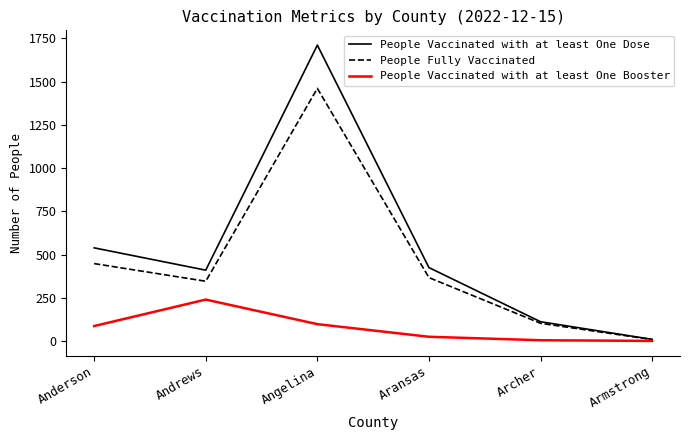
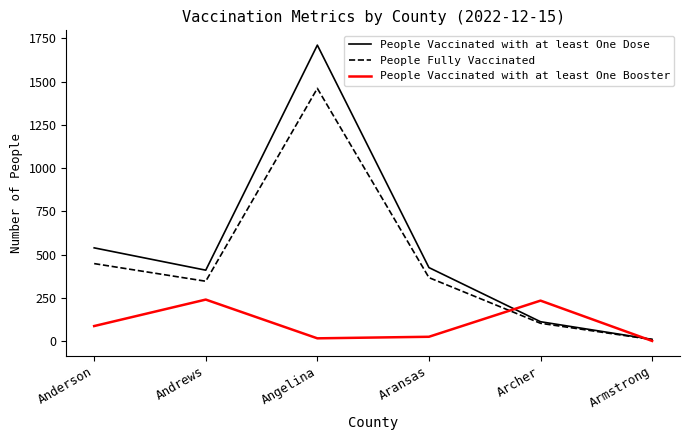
People Vaccinated with at least One Booster, Angelina: 100 -> 20
People Vaccinated with at least One Booster, Archer: 10 -> 230
